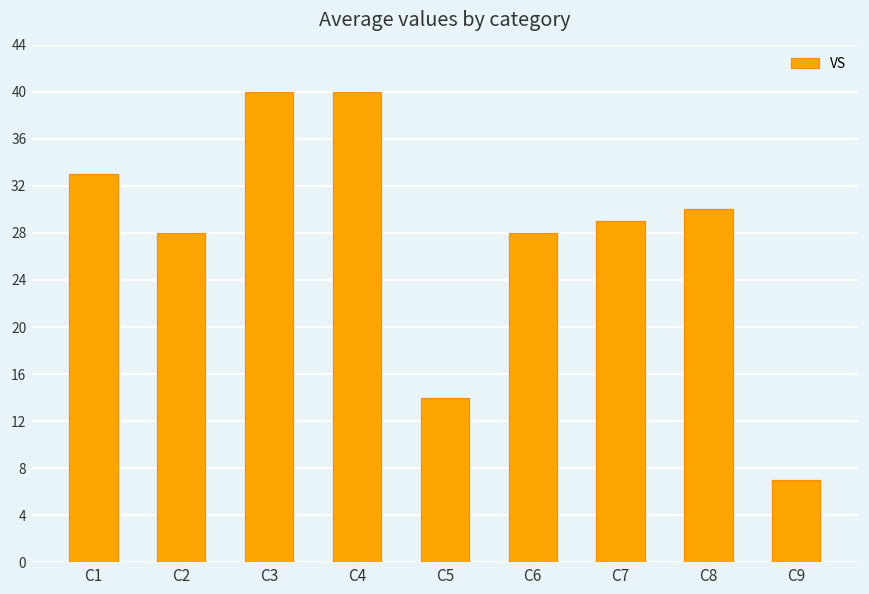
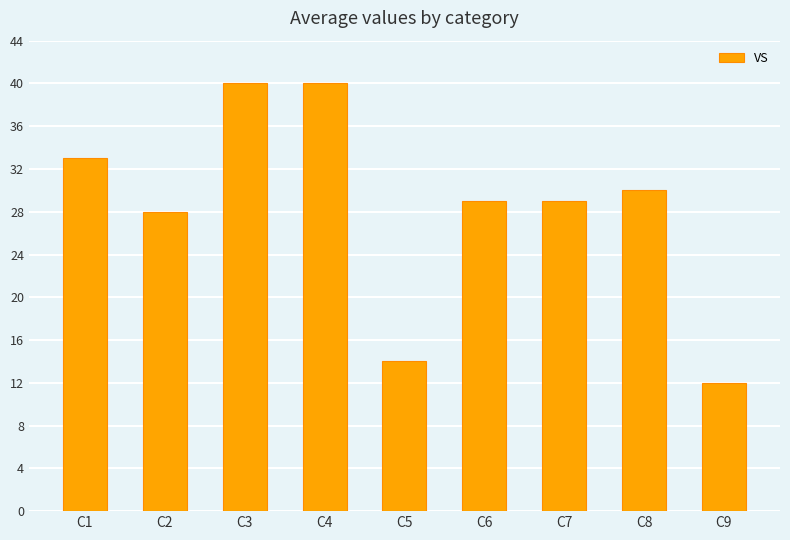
C6: 28 -> 29
C9: 7 -> 12
